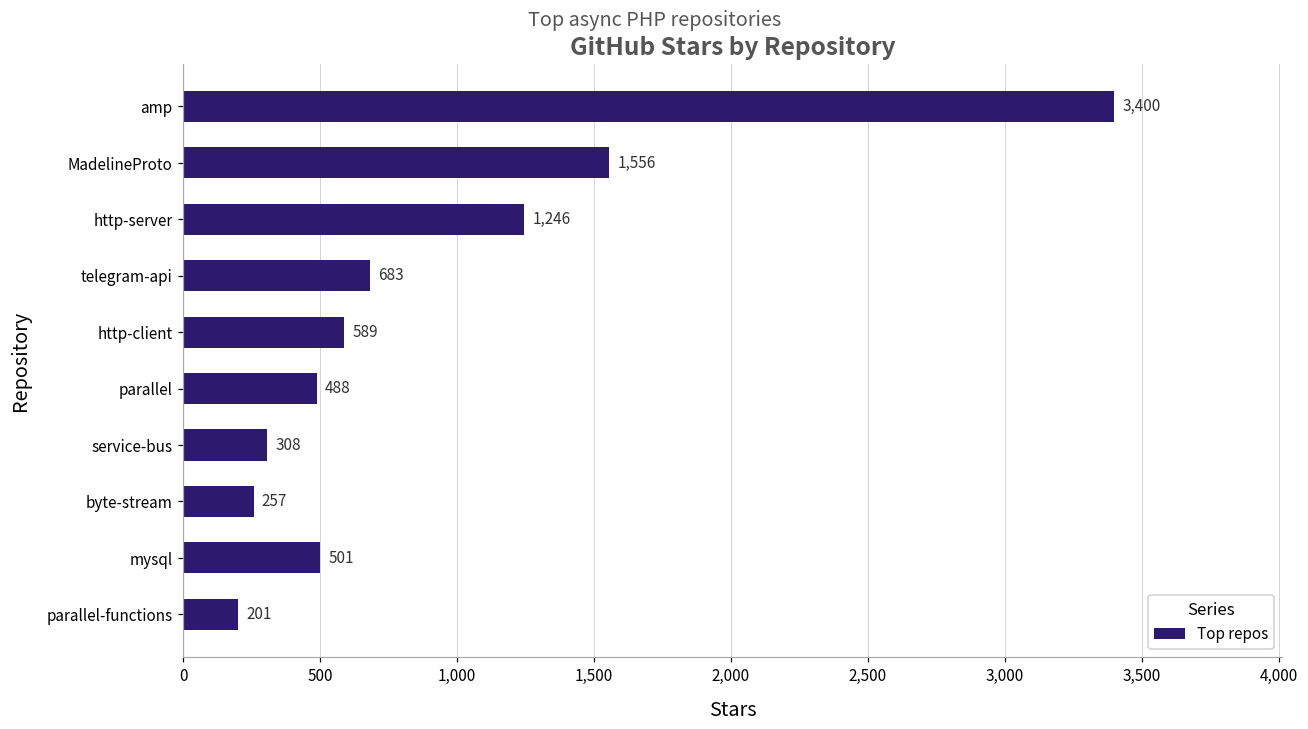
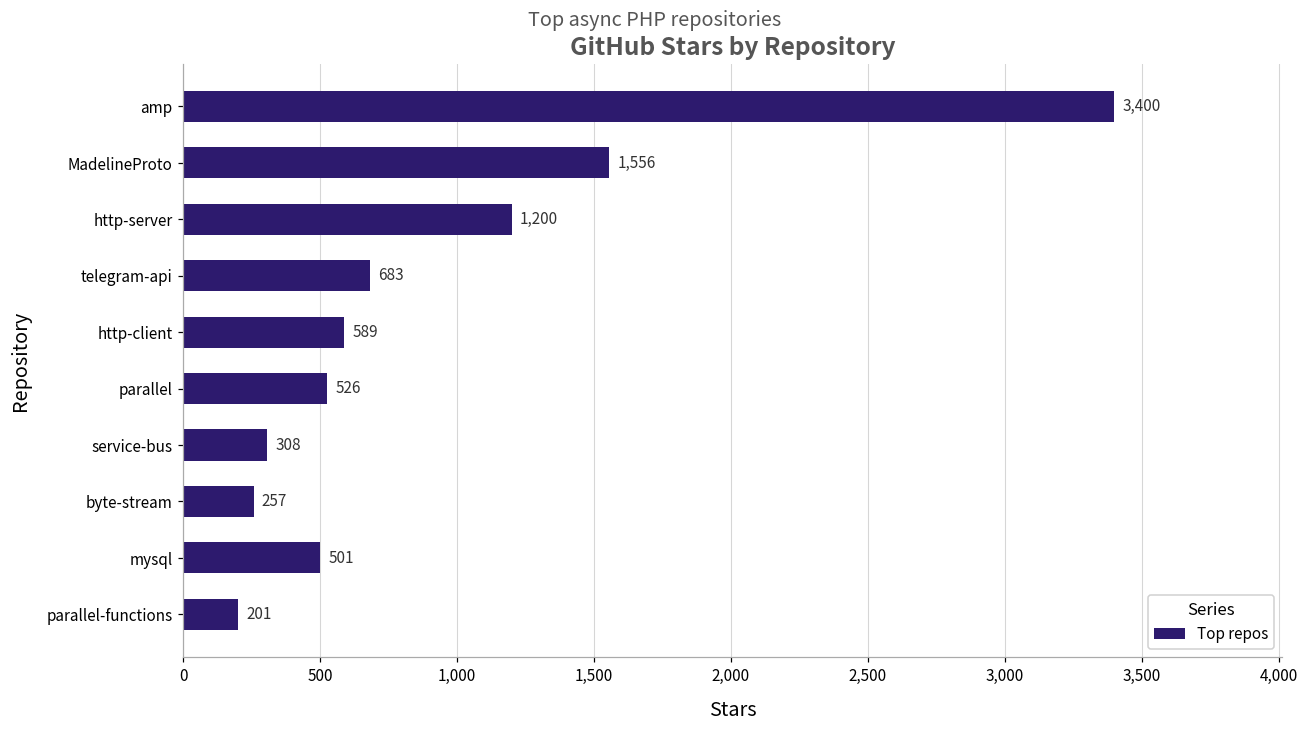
http-server: 1,246 -> 1,200
parallel: 488 -> 526
